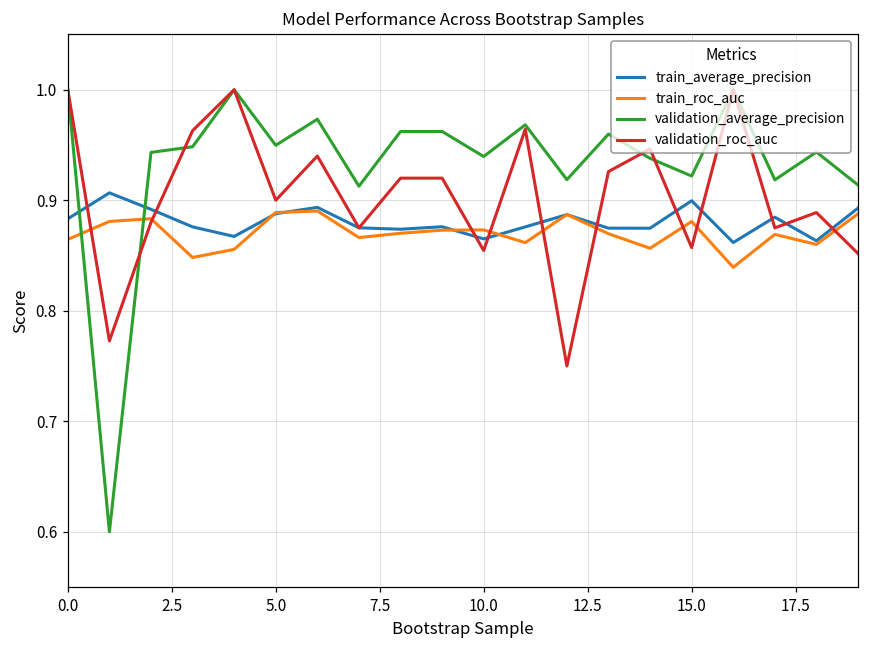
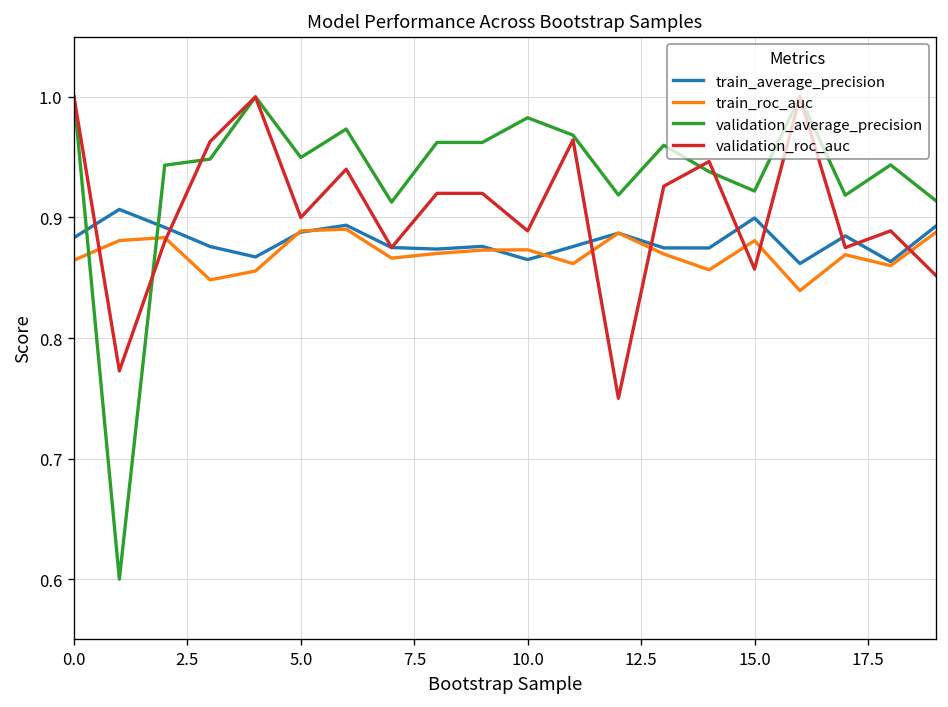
validation_average_precision, 10.0: 0.940 -> 0.983
validation_roc_auc, 10.0: 0.854 -> 0.889
